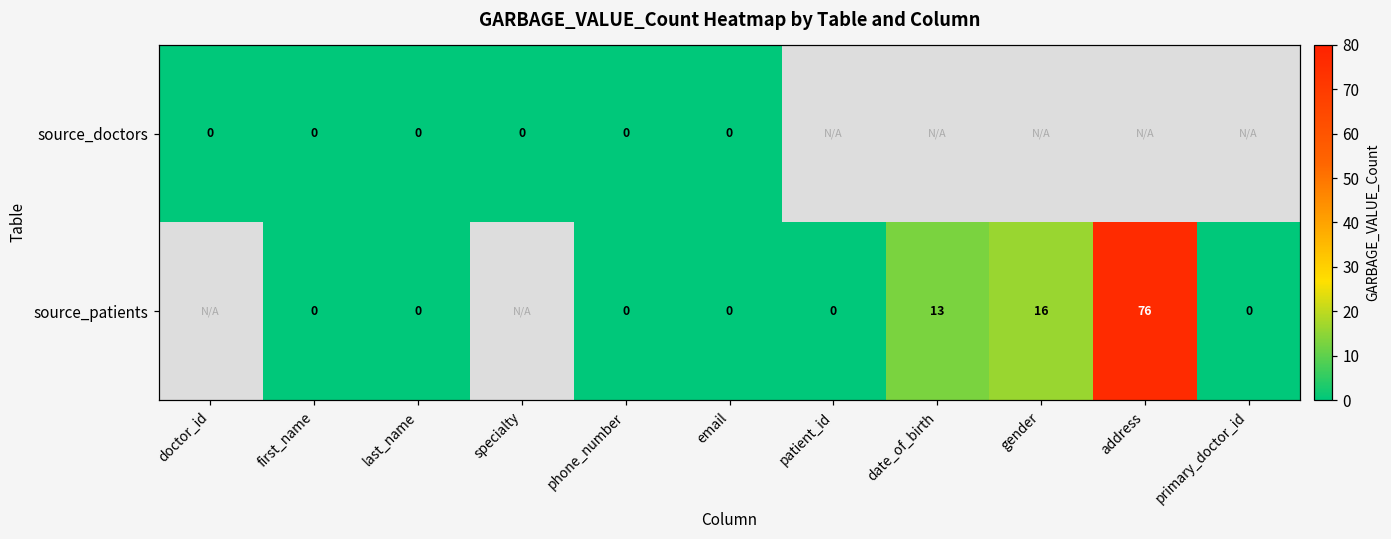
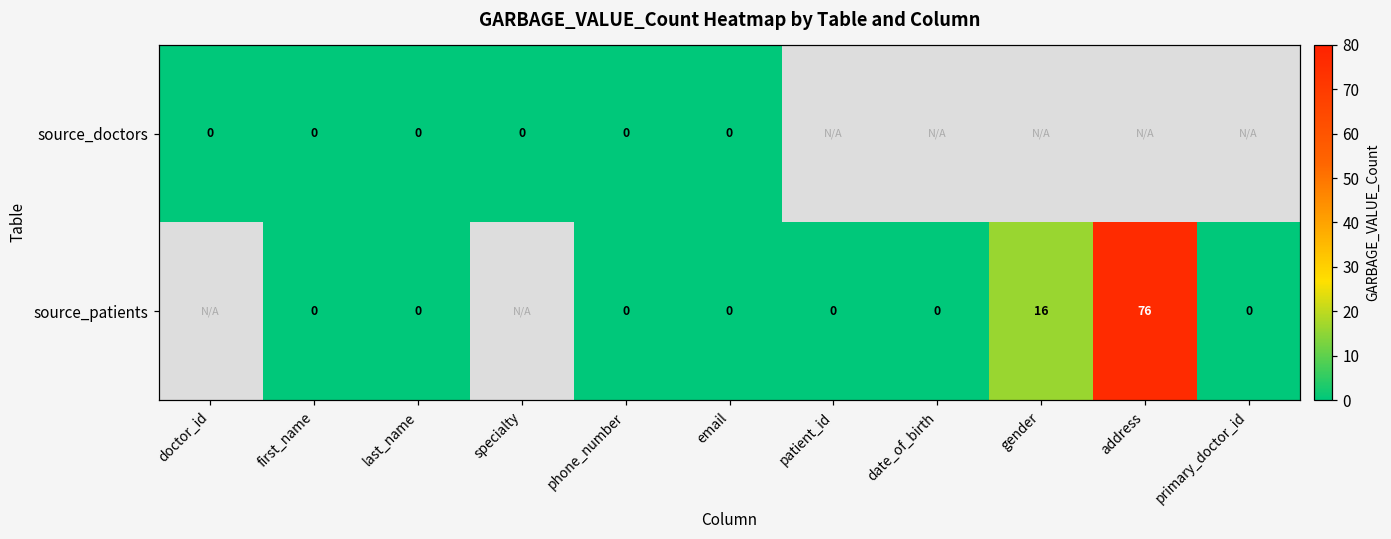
source_patients, date_of_birth: 13 -> 0
